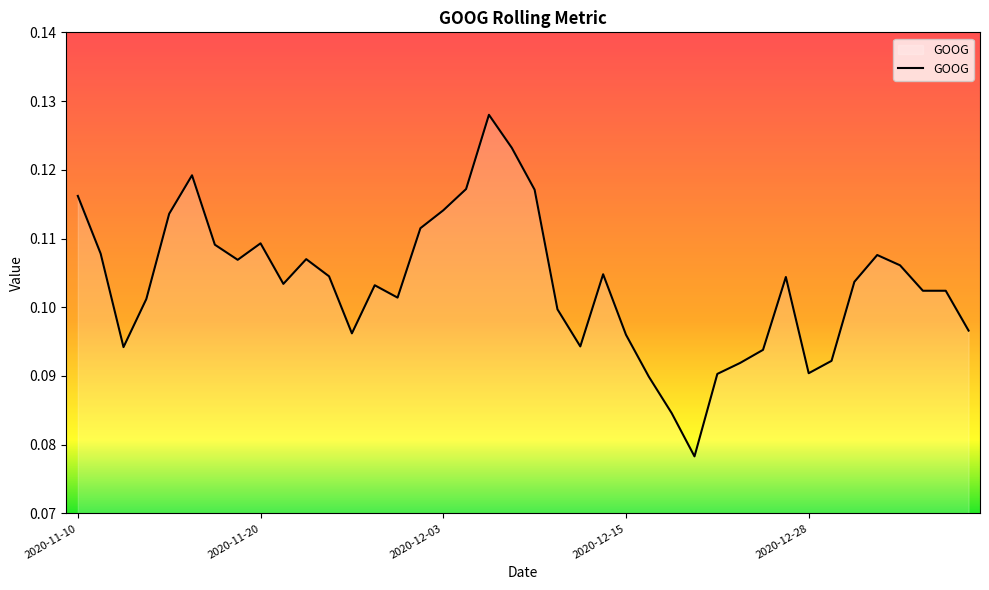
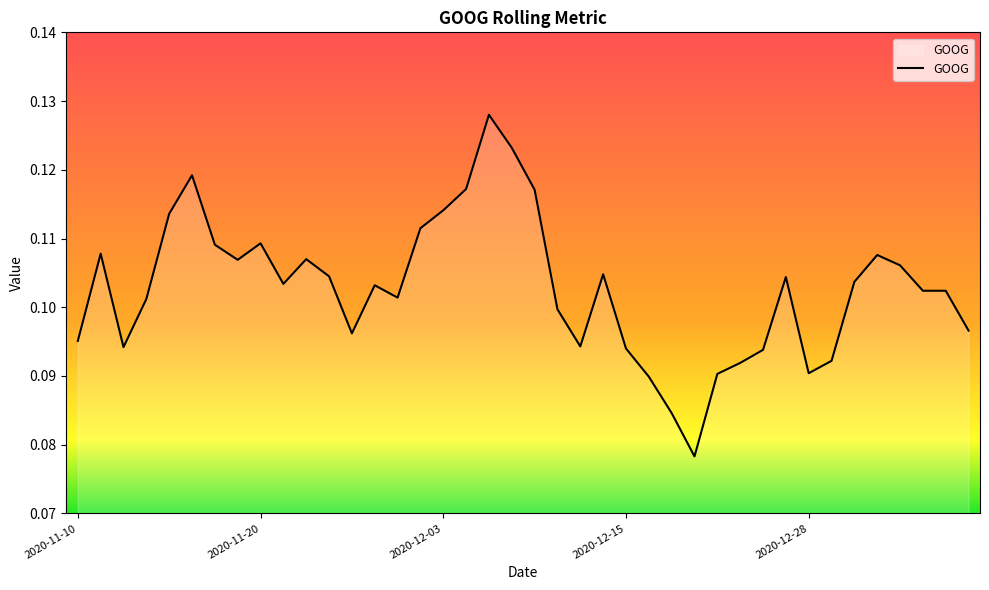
2020-11-10: 0.116 -> 0.095
2020-12-15: 0.096 -> 0.094
